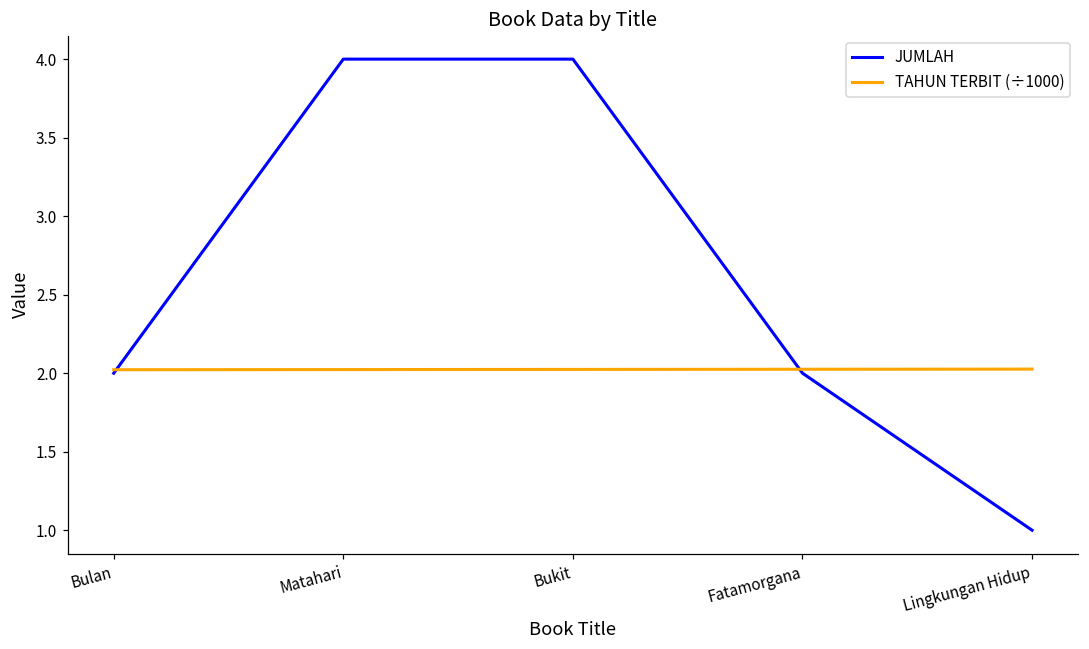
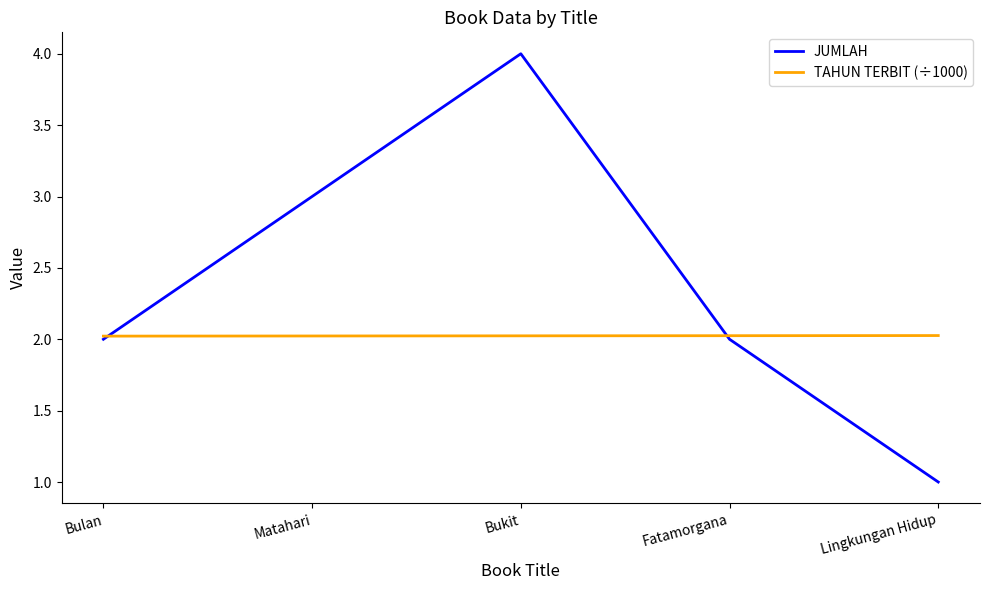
JUMLAH, Matahari: 4 -> 3
